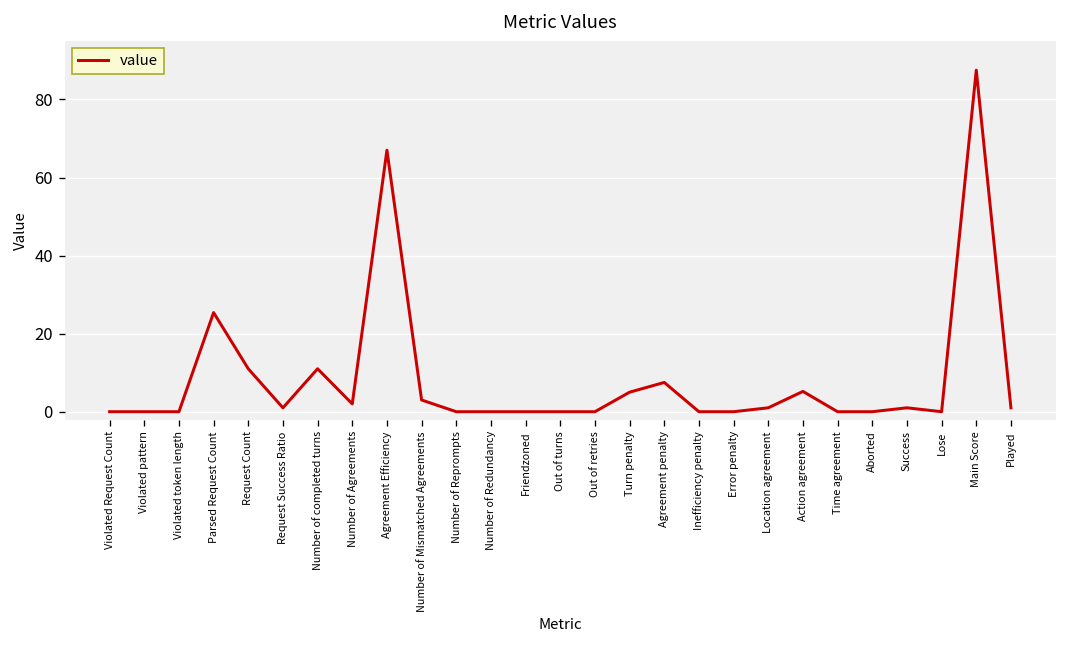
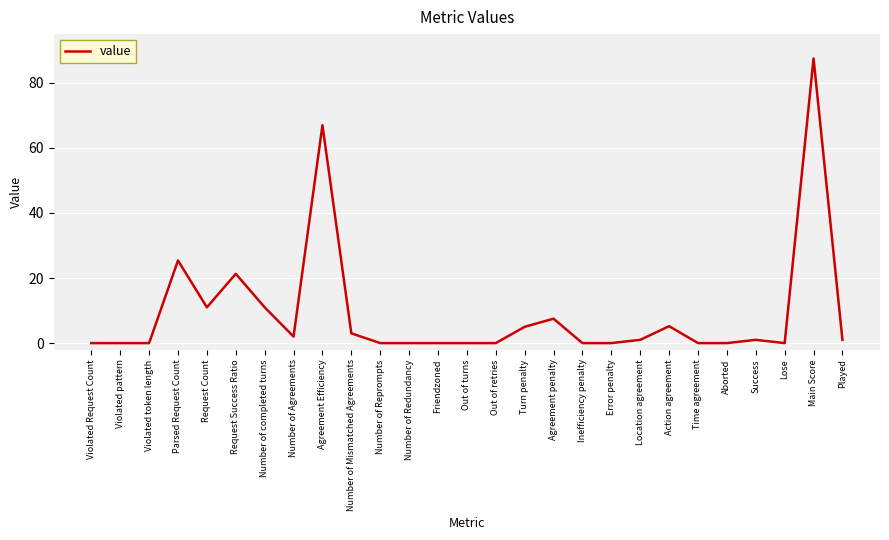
Request Success Ratio: 1 -> 21
